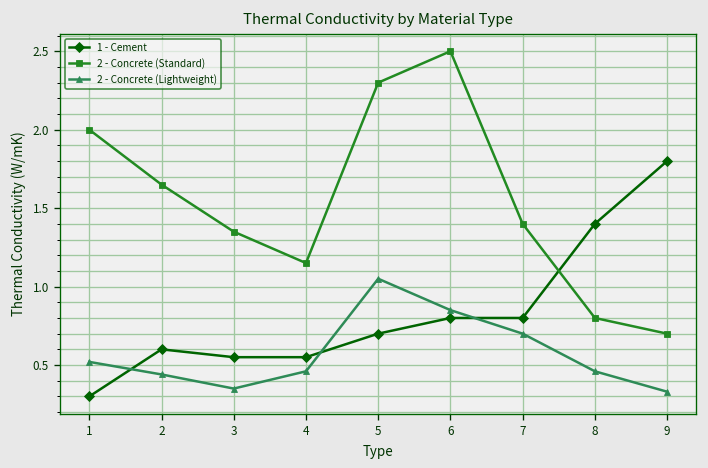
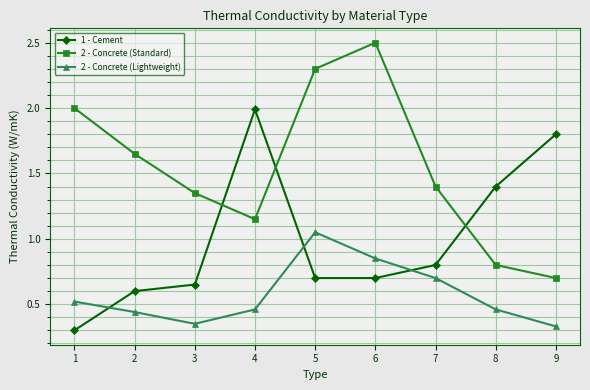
1 - Cement, 3: 0.55 -> 0.65
1 - Cement, 4: 0.55 -> 1.99
1 - Cement, 6: 0.8 -> 0.7
